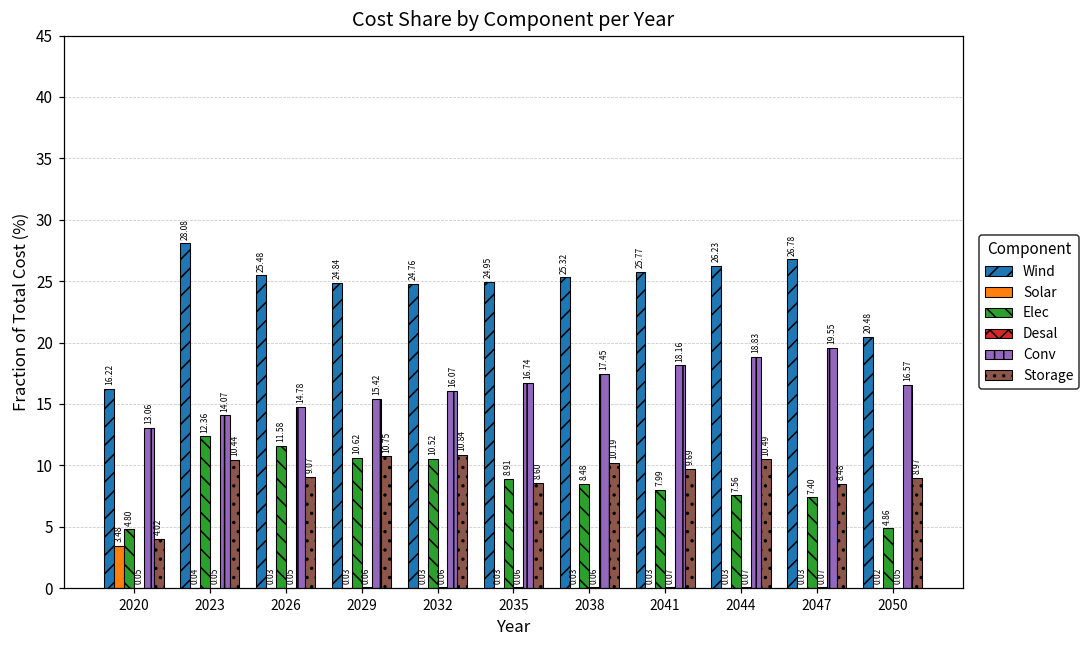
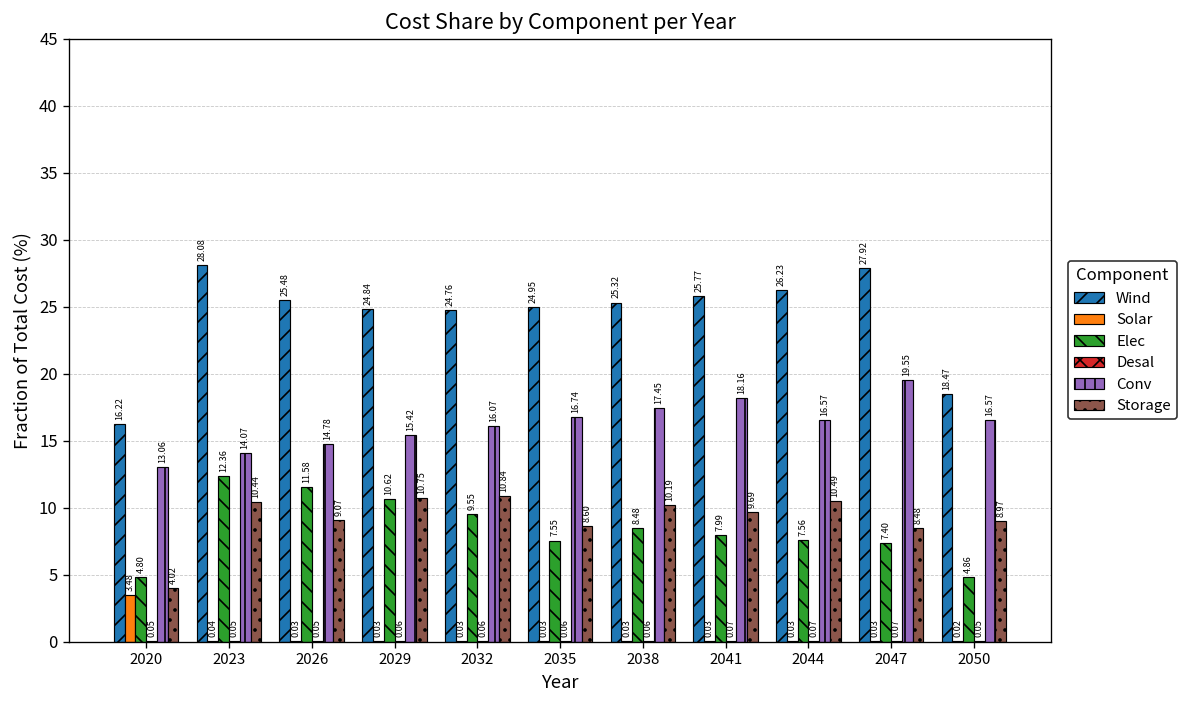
Elec, 2032: 10.52 -> 9.55
Elec, 2035: 8.91 -> 7.55
Conv, 2044: 18.83 -> 16.57
Wind, 2047: 26.78 -> 27.92
Wind, 2050: 20.48 -> 18.47
